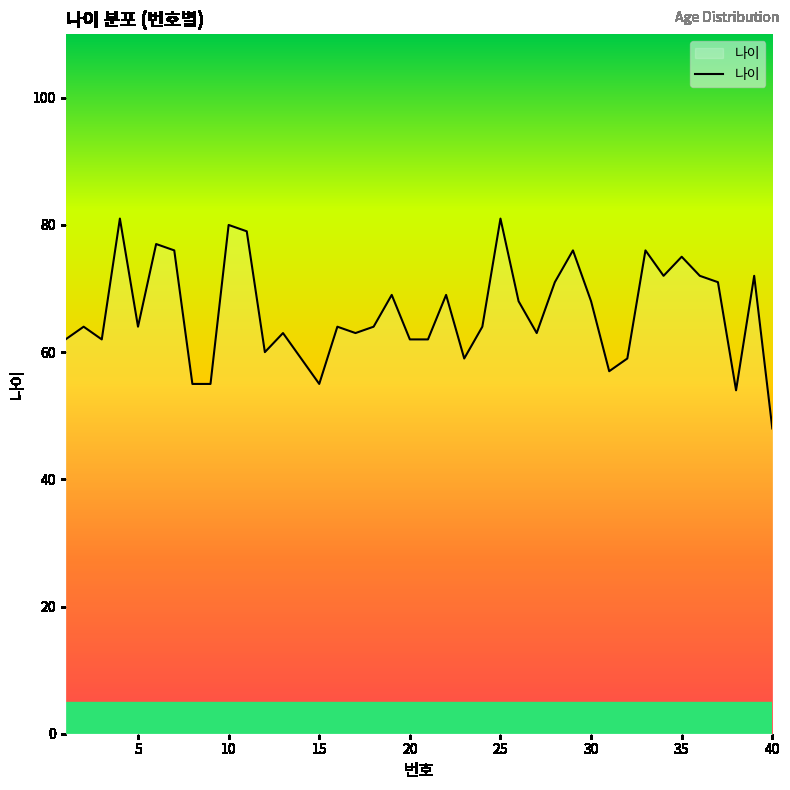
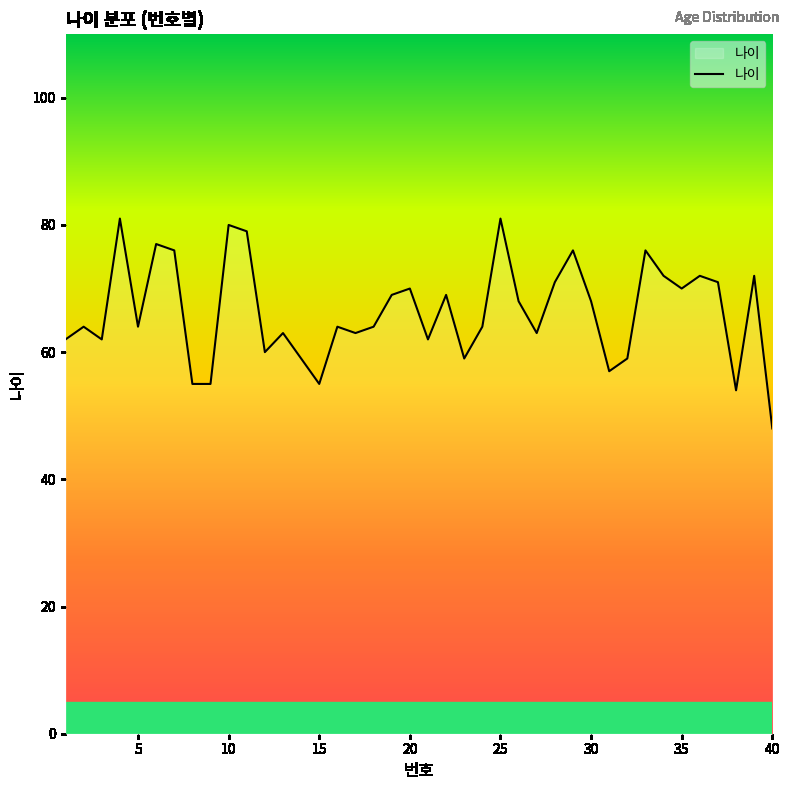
20: 62 -> 70
35: 75 -> 70
